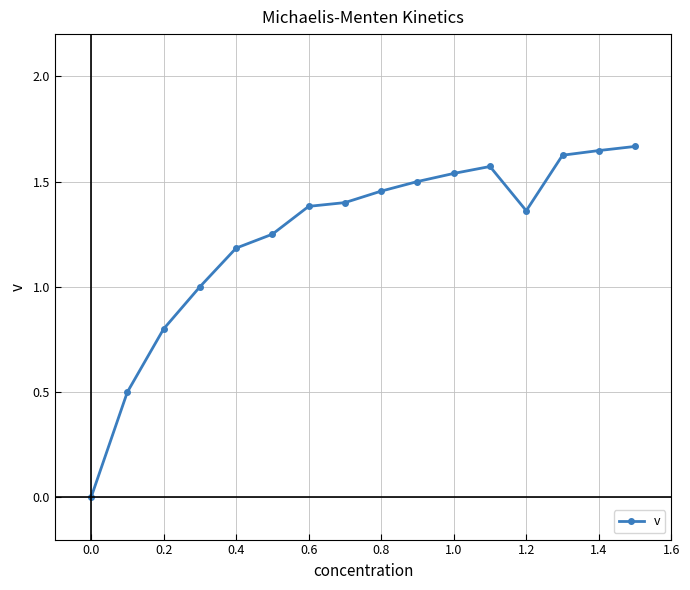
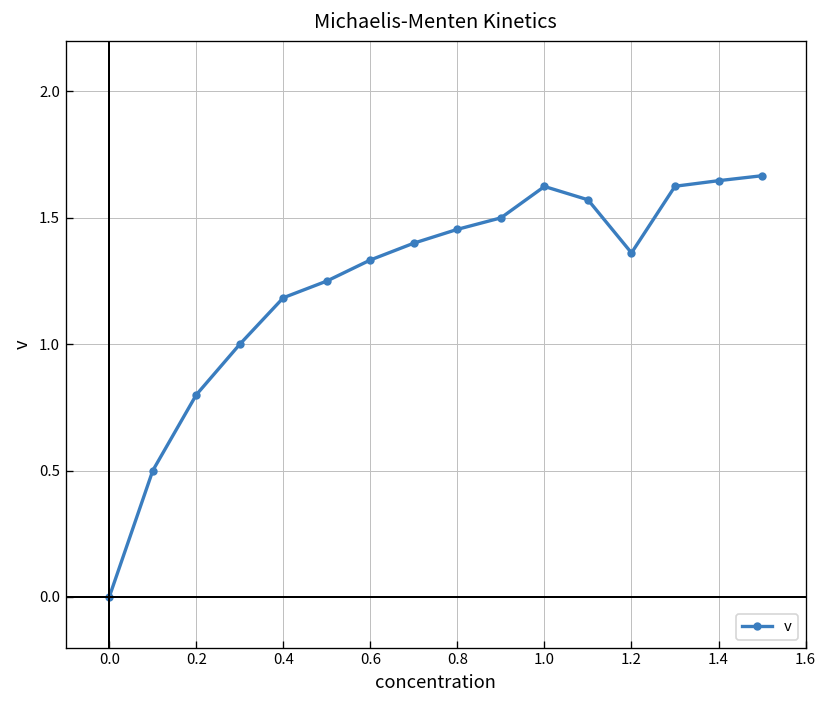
0.6: 1.38 -> 1.33
1.0: 1.54 -> 1.62
